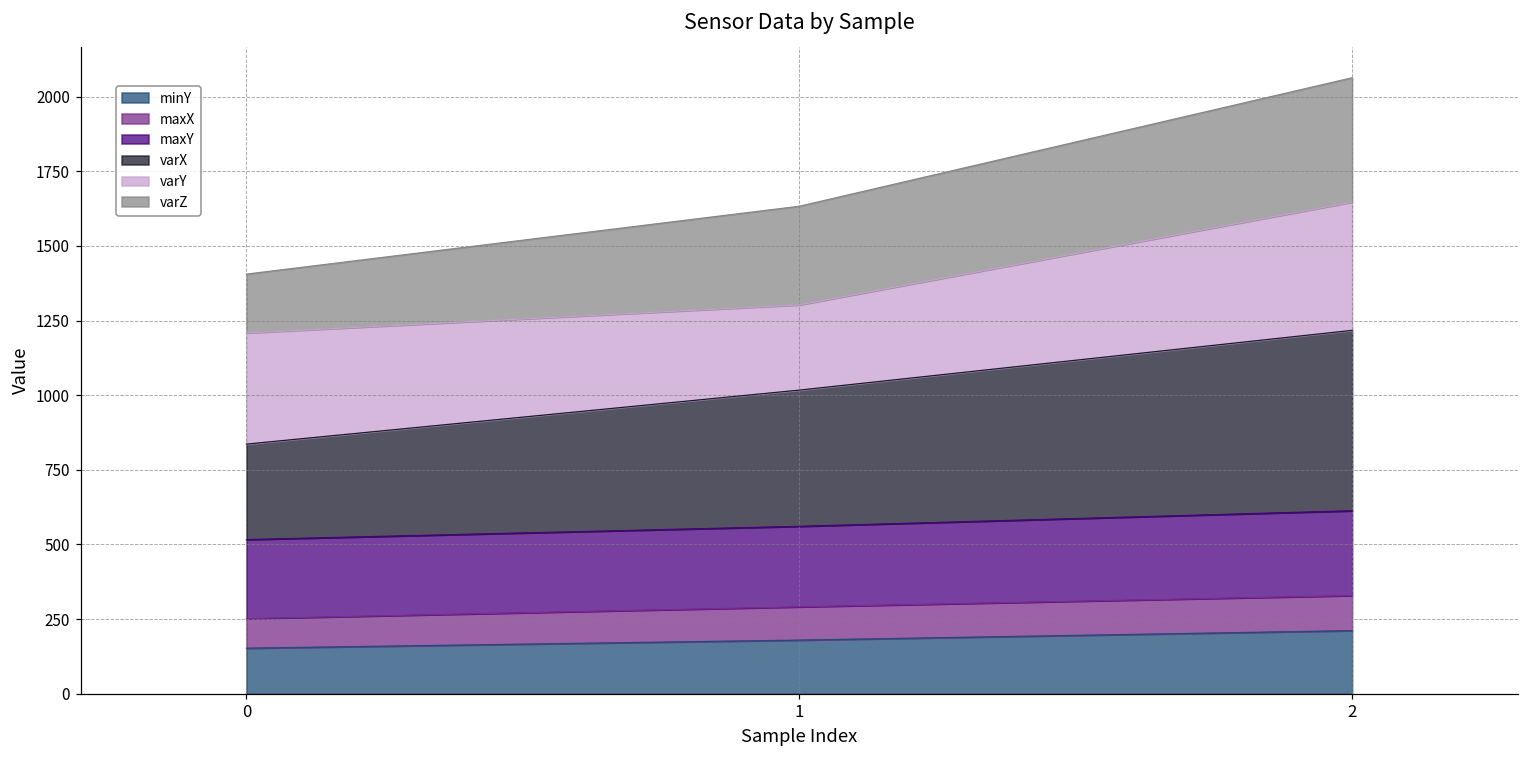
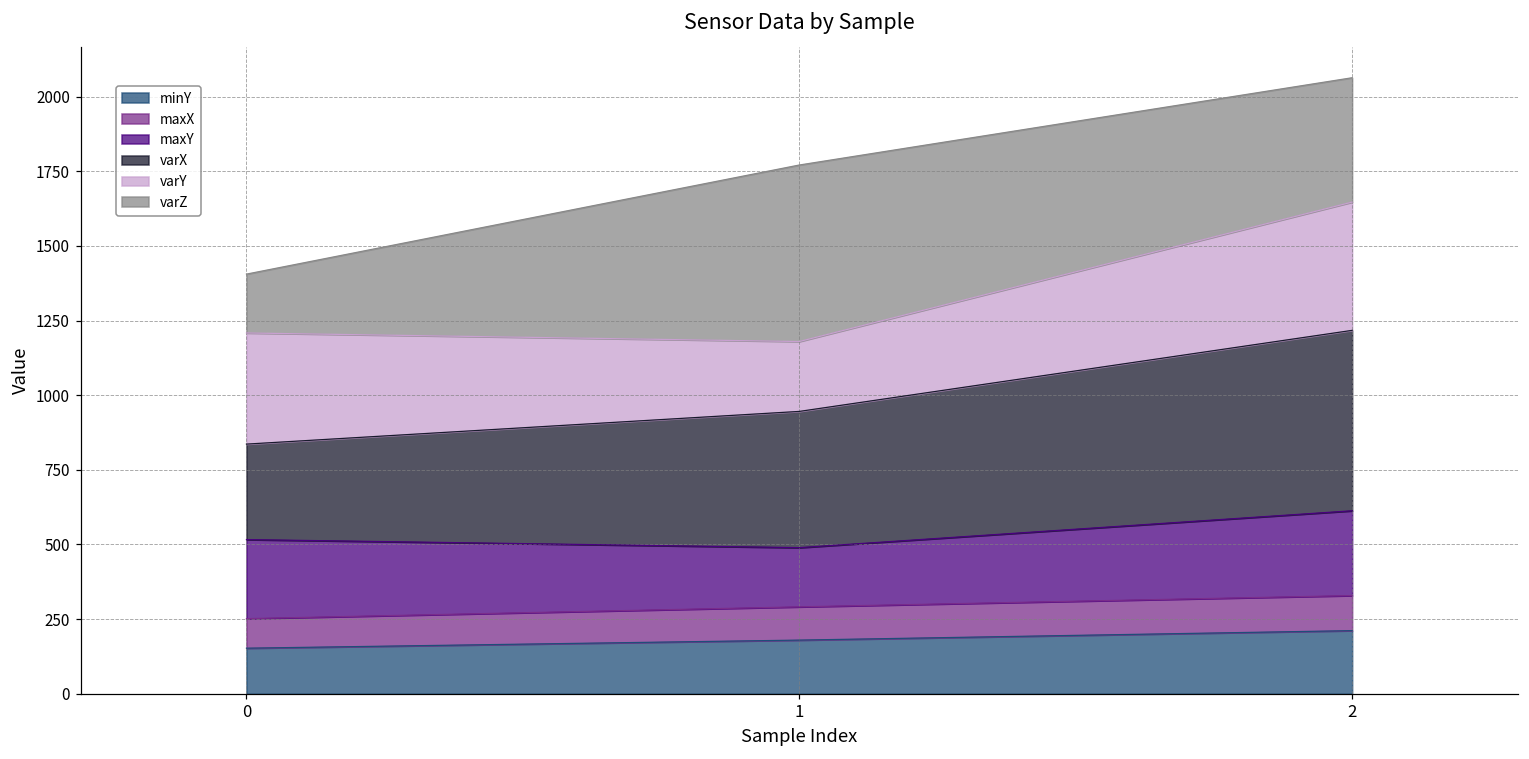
maxY, 1: 270 -> 200
varY, 1: 290 -> 230
varZ, 1: 330 -> 590
